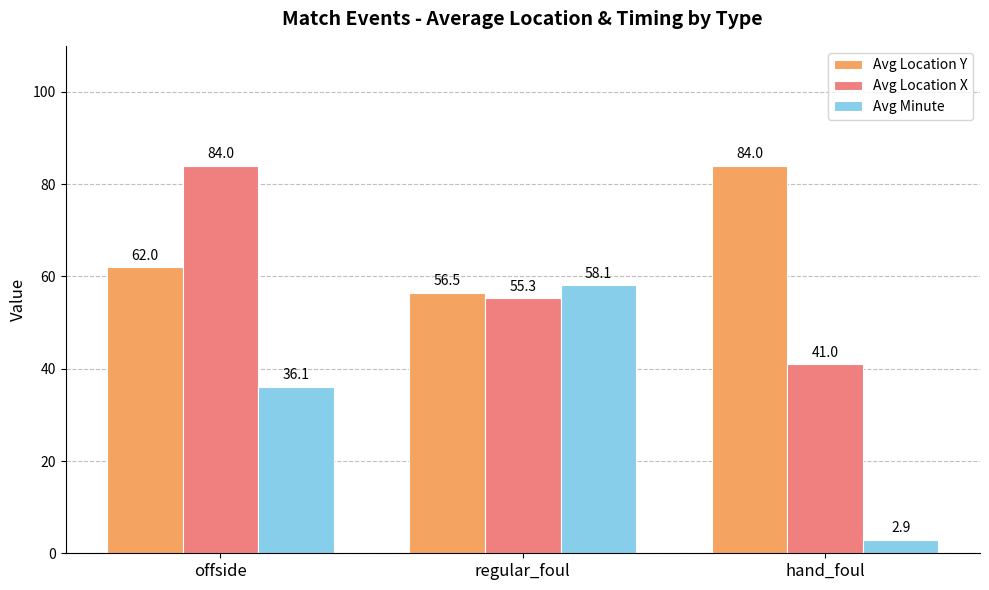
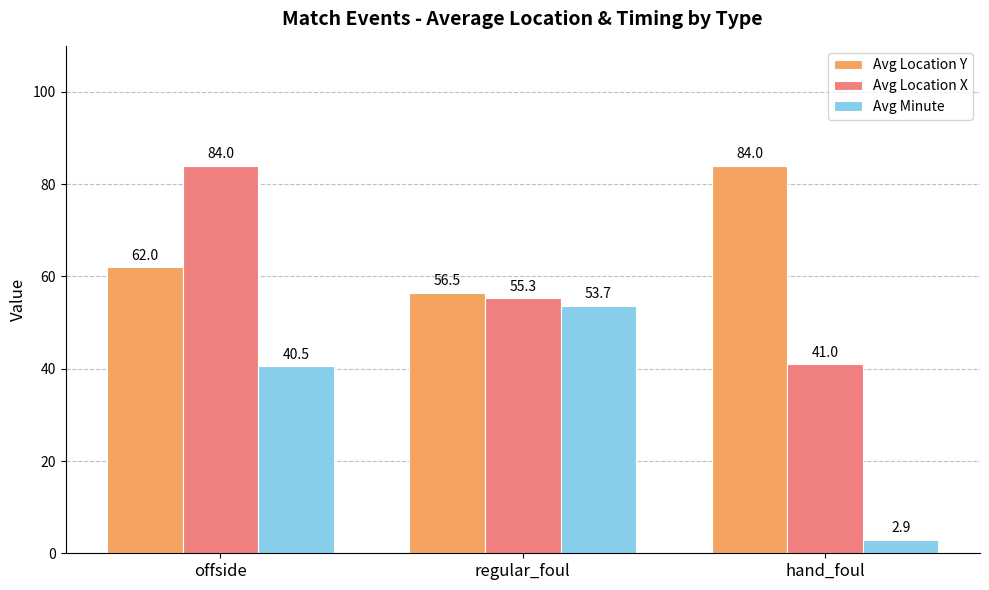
Avg Minute, offside: 36.1 -> 40.5
Avg Minute, regular_foul: 58.1 -> 53.7
